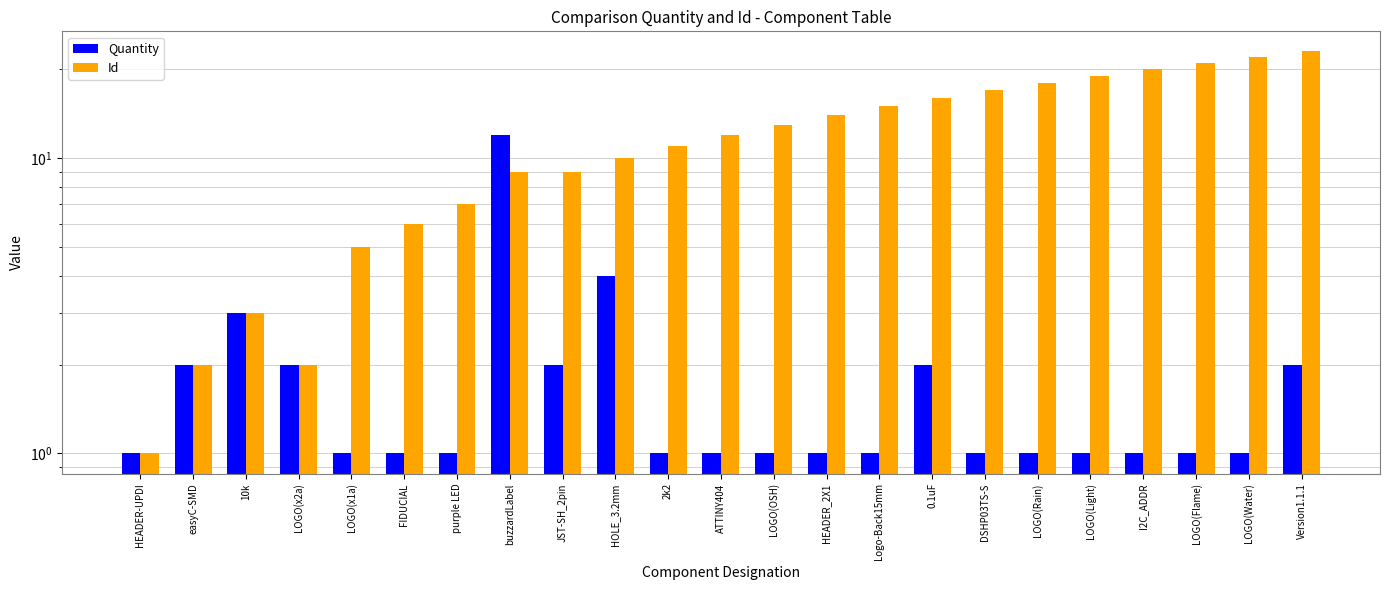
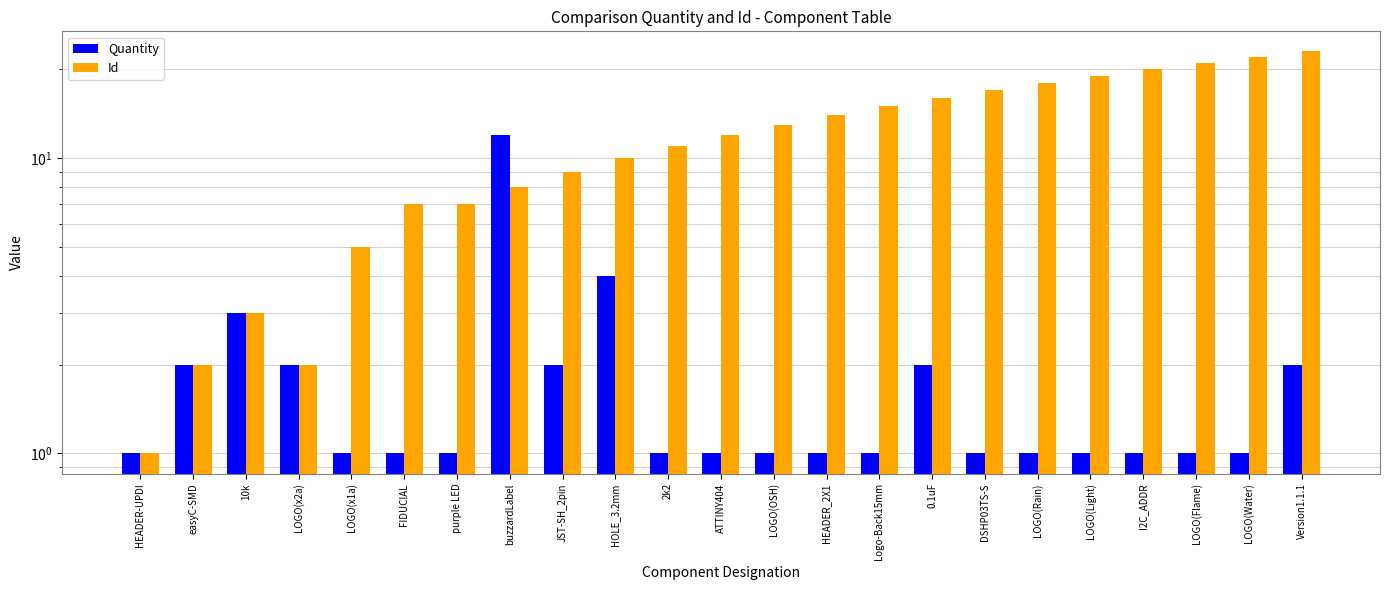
Id, FIDUCIAL: 6 -> 7
Id, buzzardLabel: 9 -> 8
